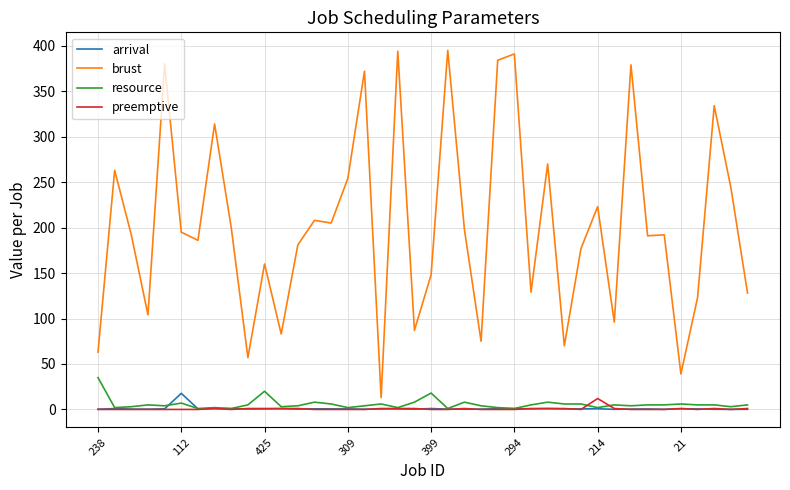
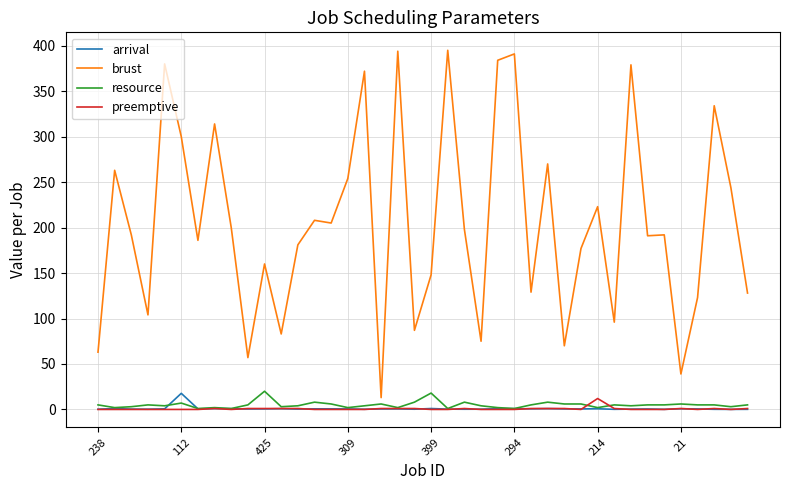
resource, 238: 40 -> 10
brust, 112: 200 -> 300
